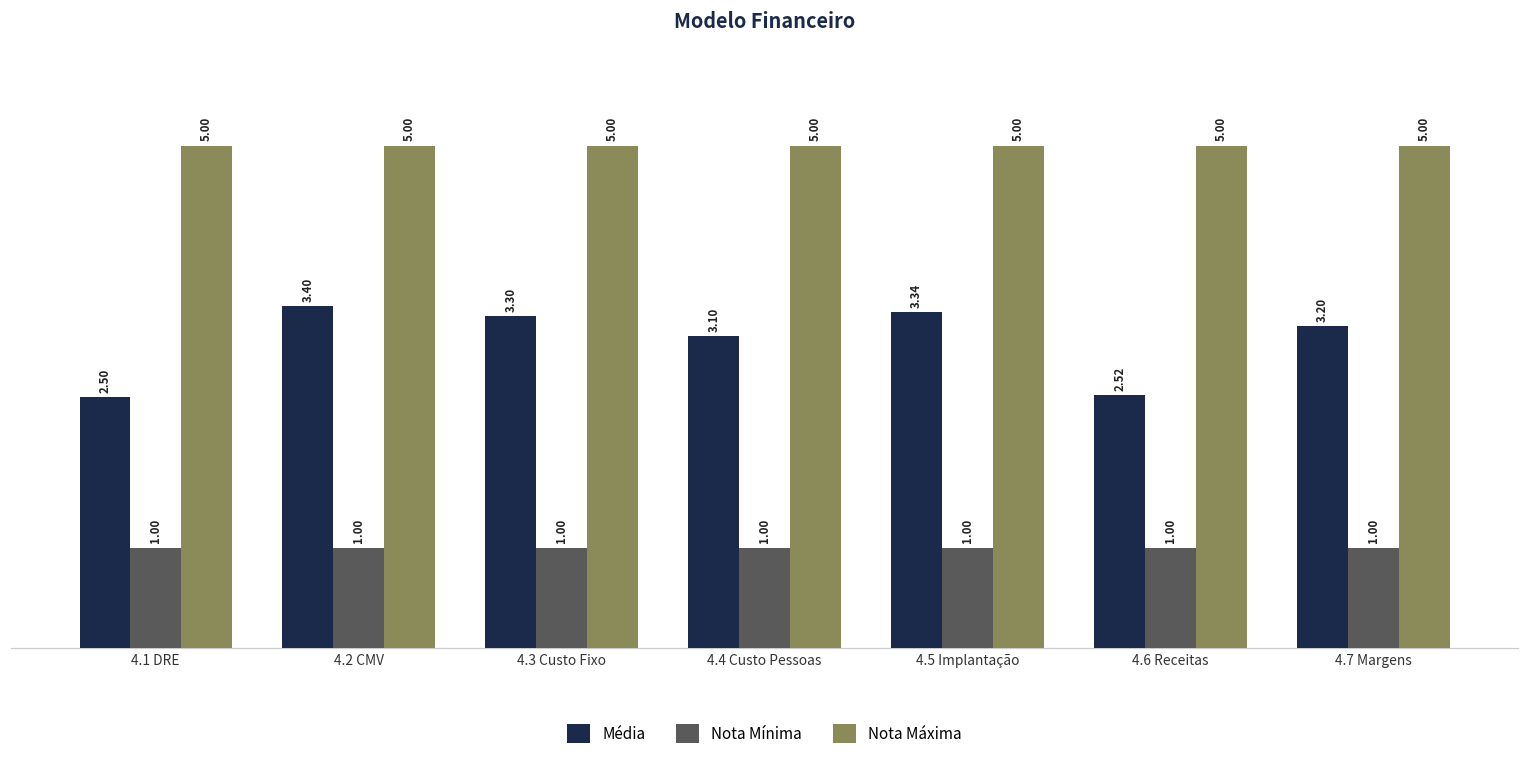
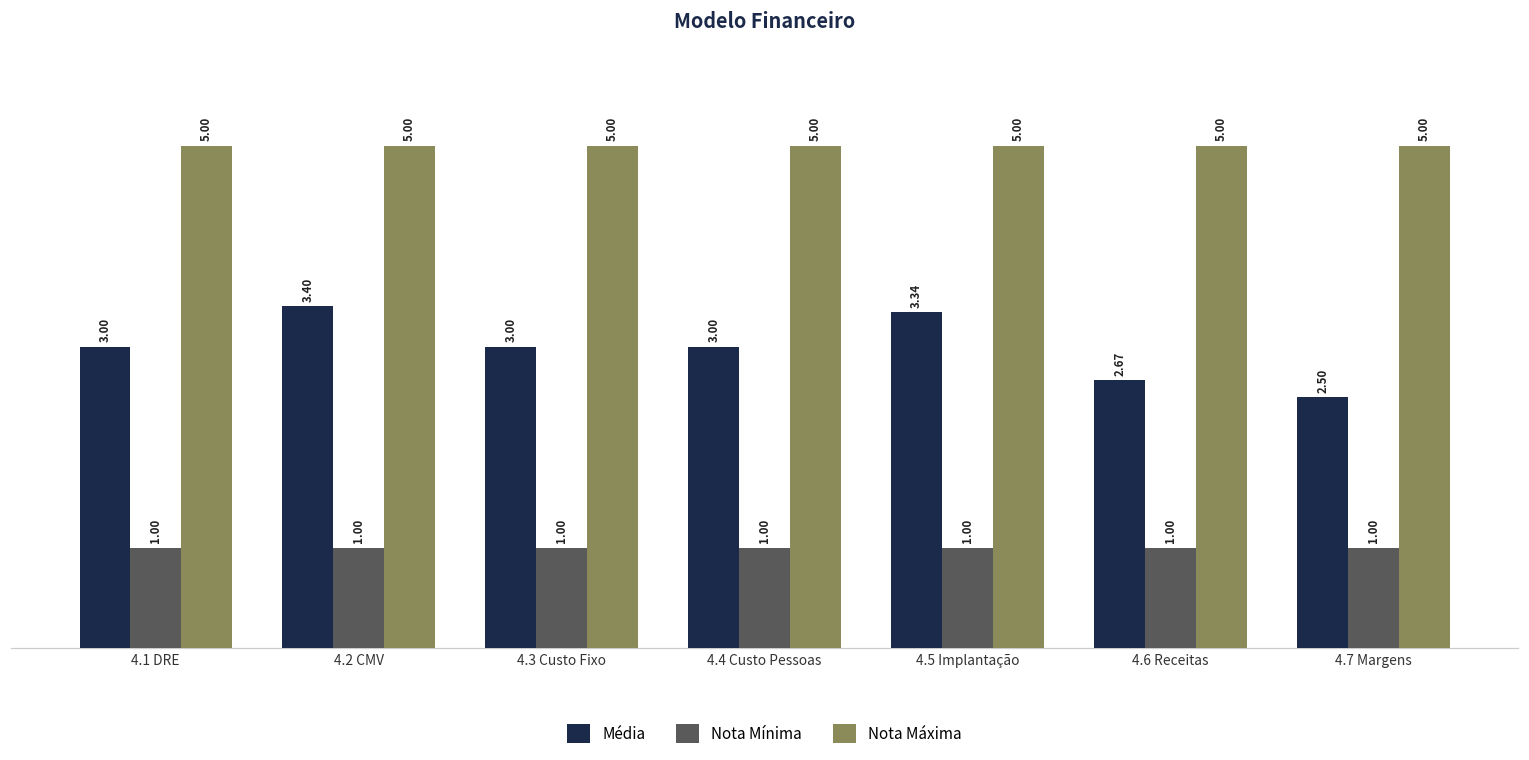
Média, 4.1 DRE: 2.50 -> 3.00
Média, 4.3 Custo Fixo: 3.30 -> 3.00
Média, 4.4 Custo Pessoas: 3.10 -> 3.00
Média, 4.6 Receitas: 2.52 -> 2.67
Média, 4.7 Margens: 3.20 -> 2.50
